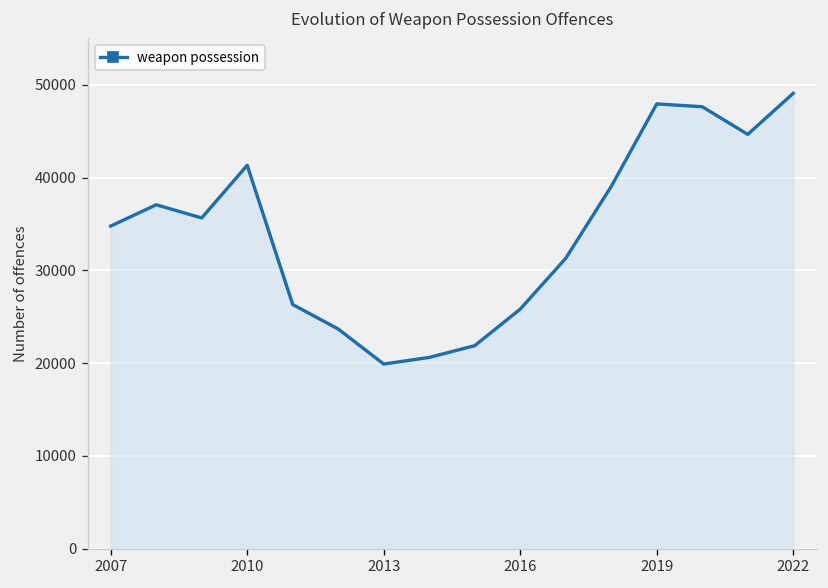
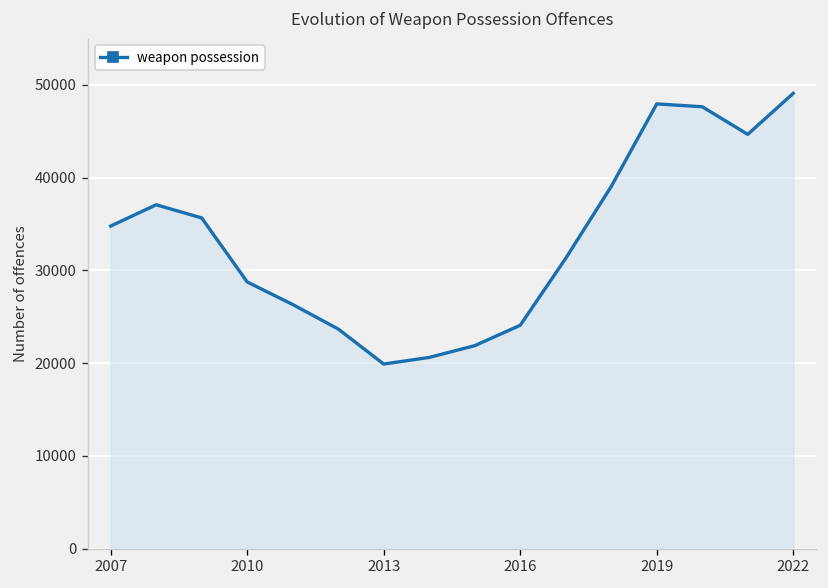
2010: 41000 -> 29000
2016: 26000 -> 24000
